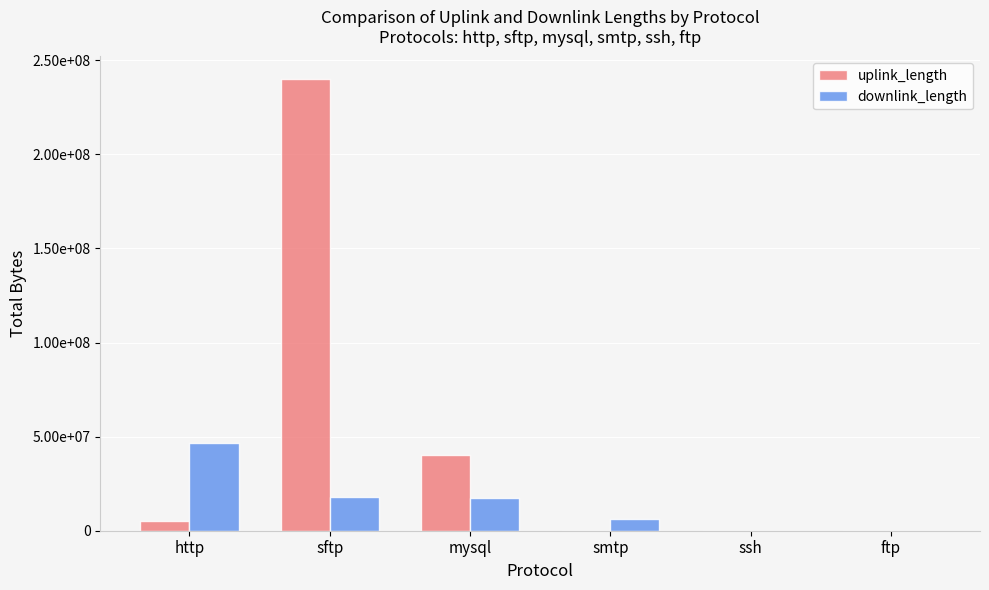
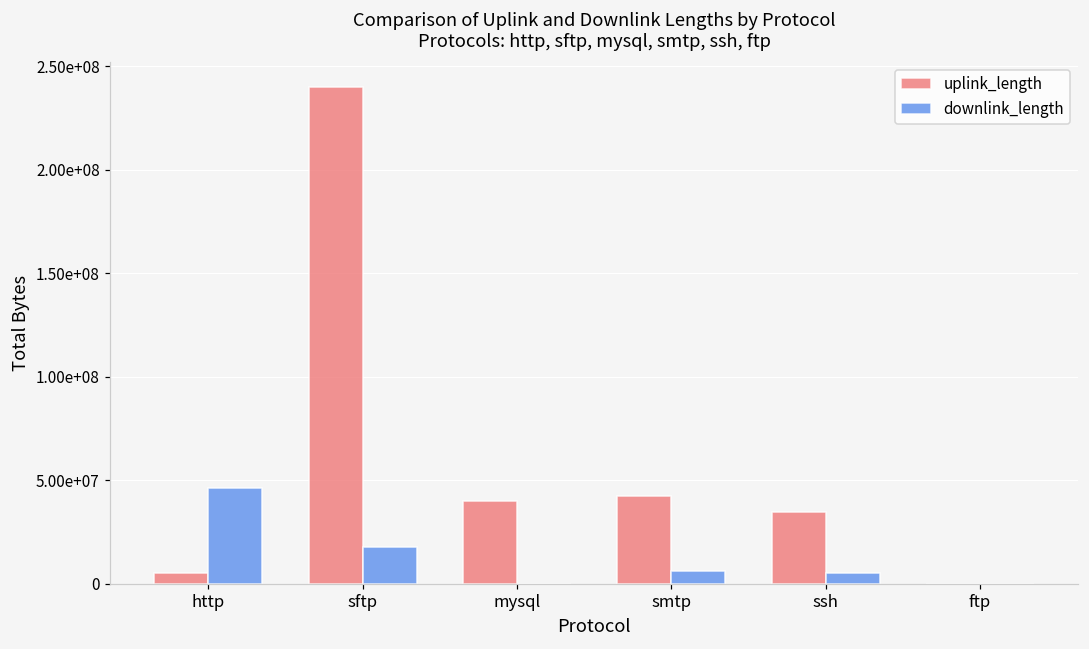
downlink_length, mysql: 18000000 -> 0
uplink_length, smtp: 0 -> 42000000
uplink_length, ssh: 0 -> 34000000
downlink_length, ssh: 0 -> 5000000
